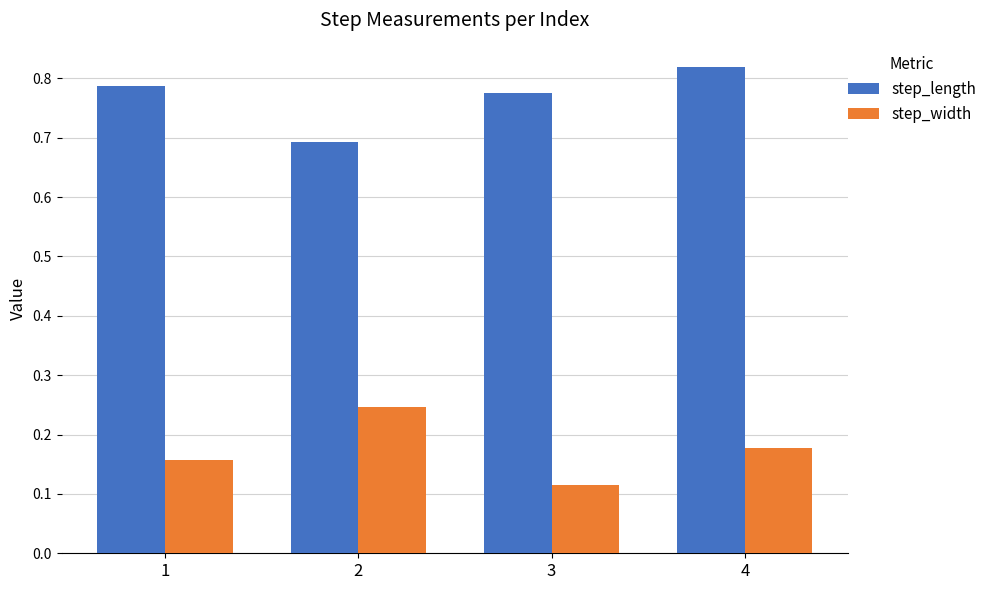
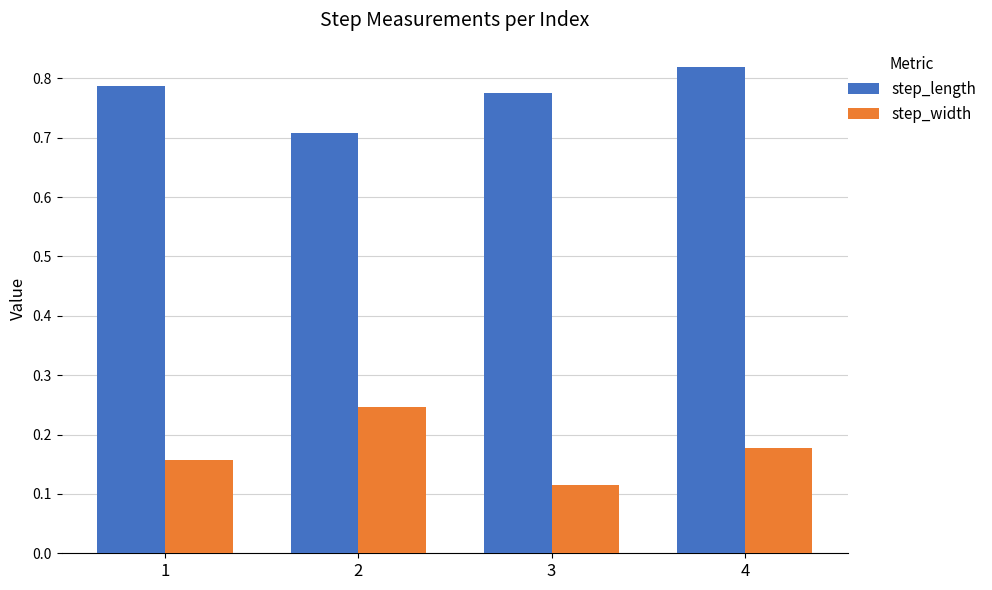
step_length, 2: 0.69 -> 0.71
